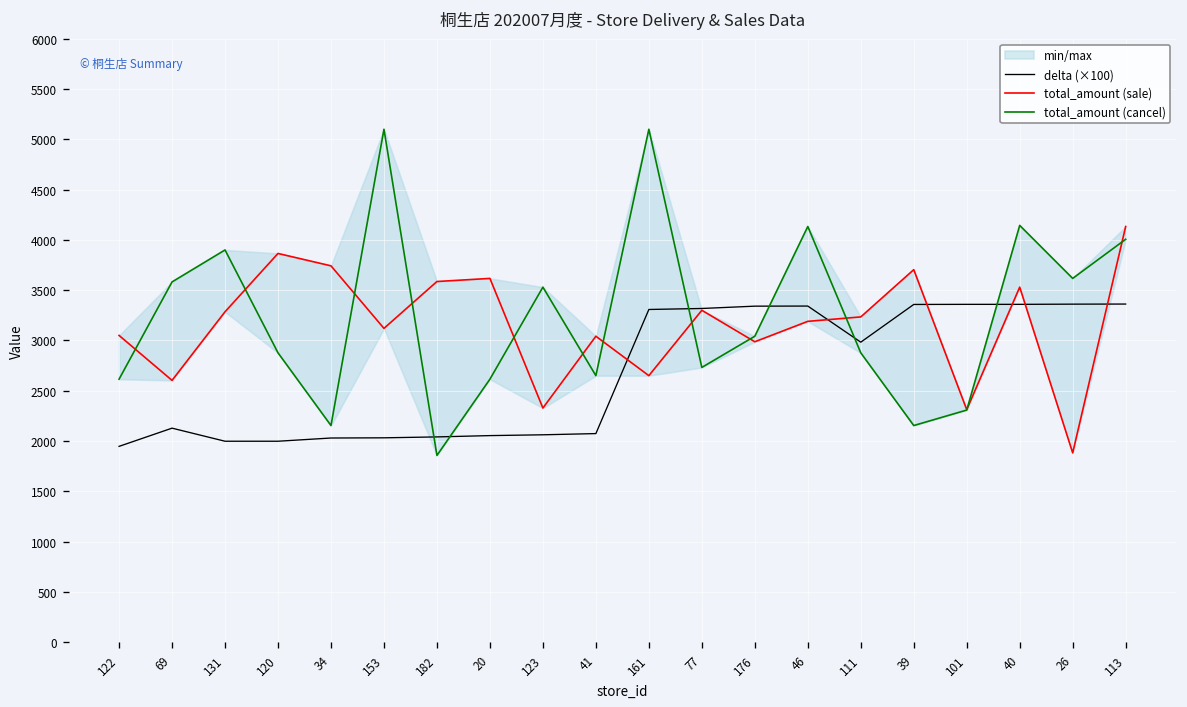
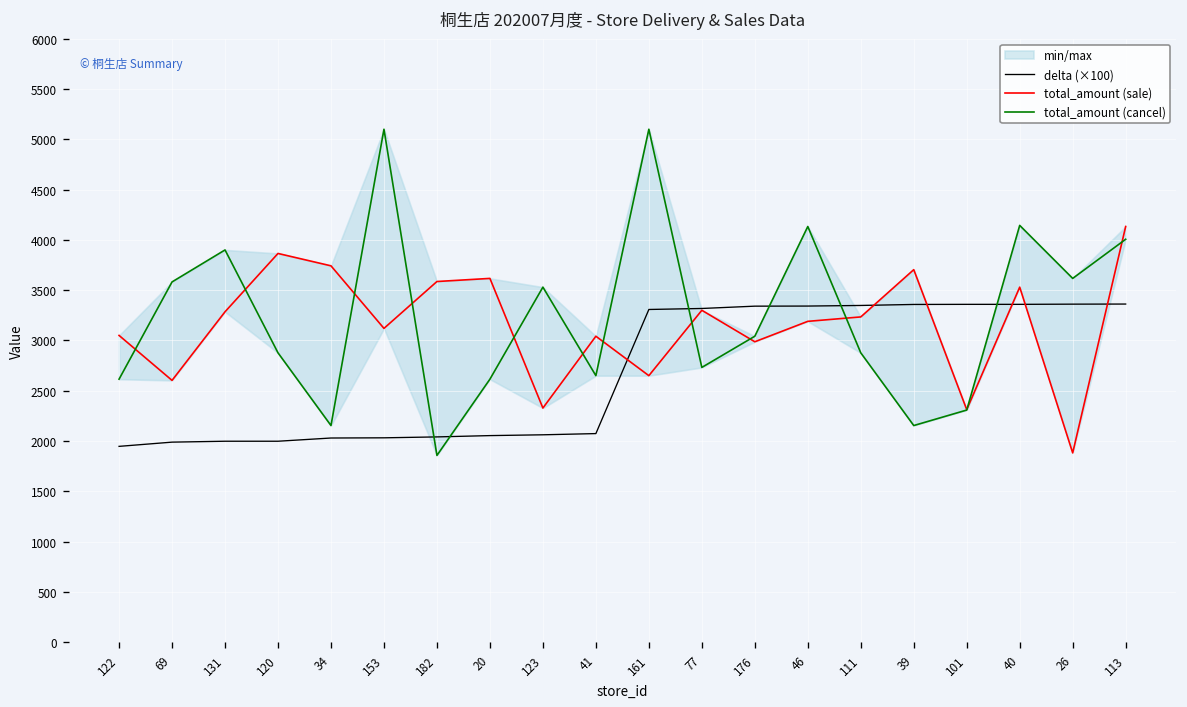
delta (×100), 69: 2100 -> 2000
delta (×100), 111: 3000 -> 3300
